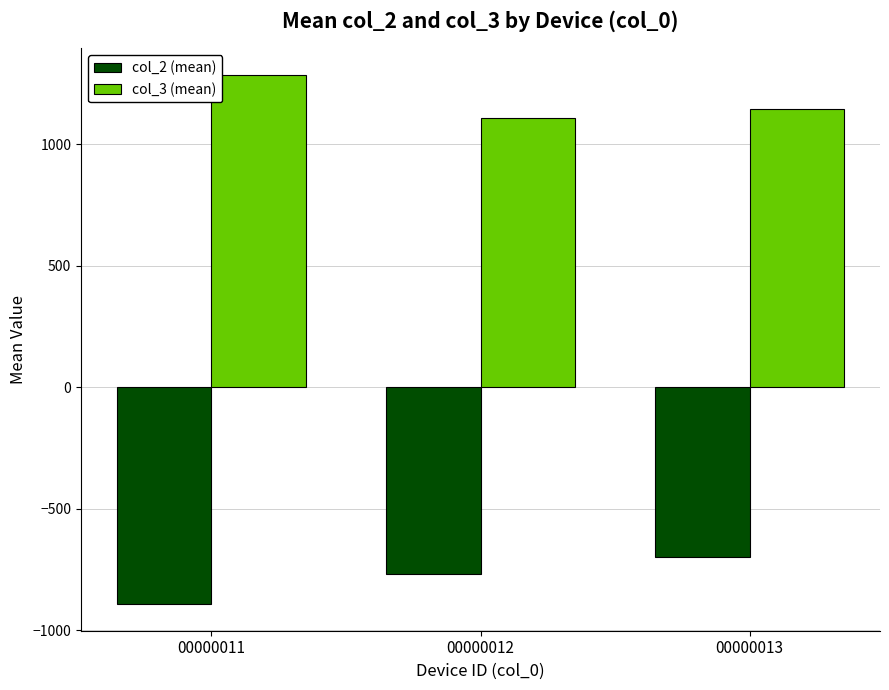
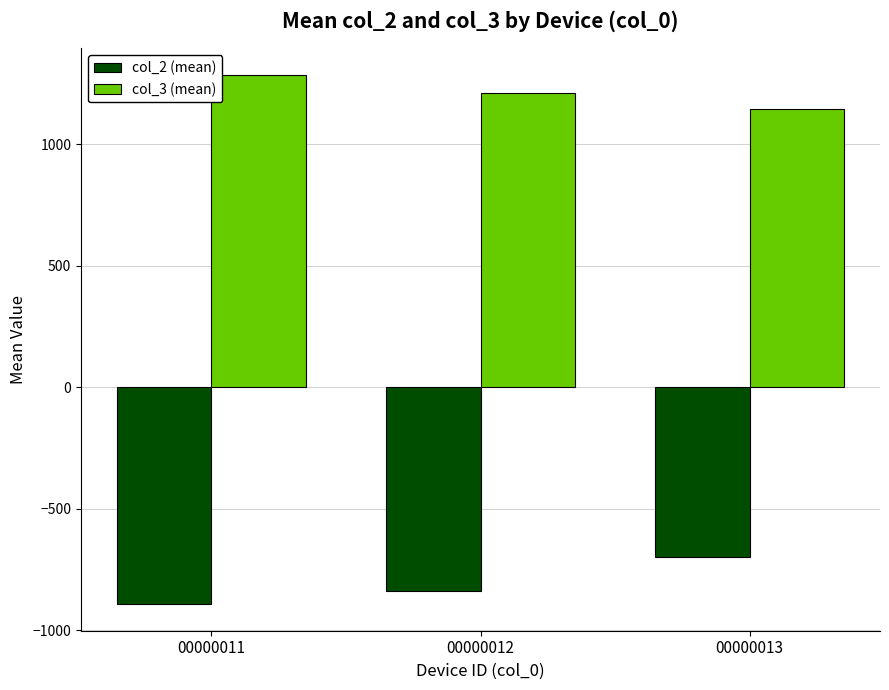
col_2 (mean), 00000012: -770 -> -840
col_3 (mean), 00000012: 1110 -> 1210
